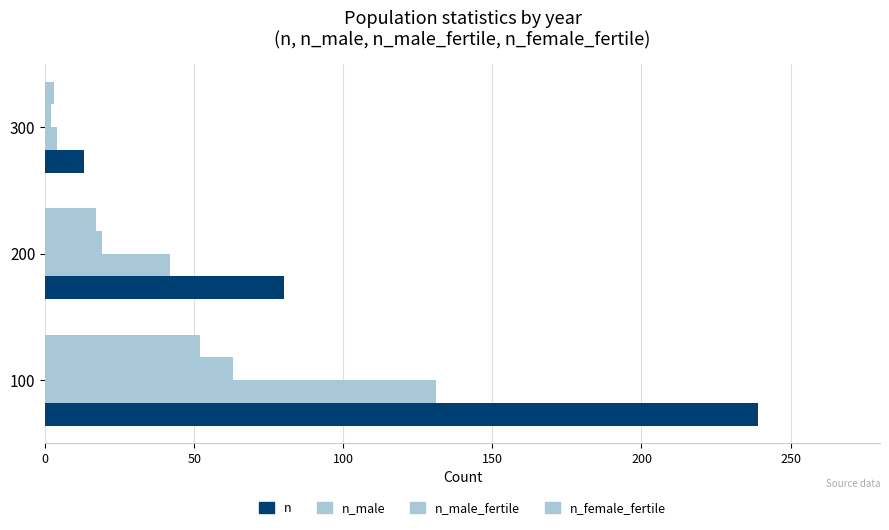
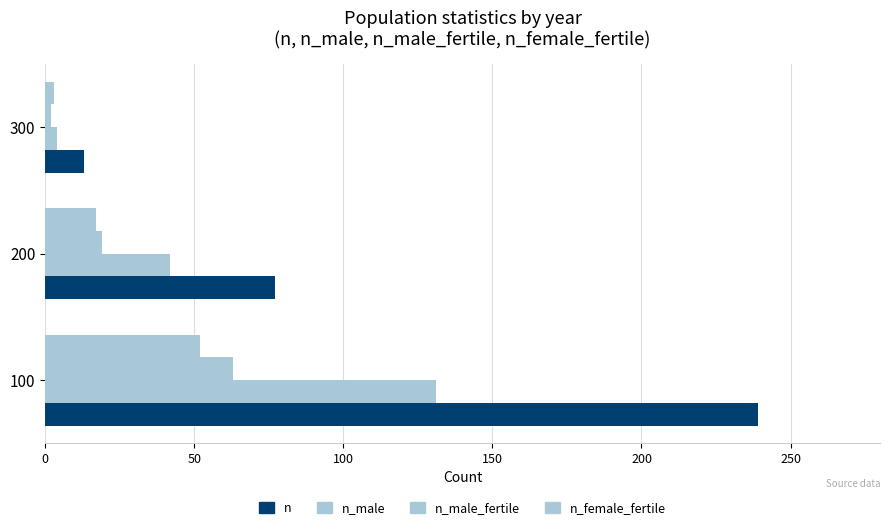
n, 200: 80 -> 77
